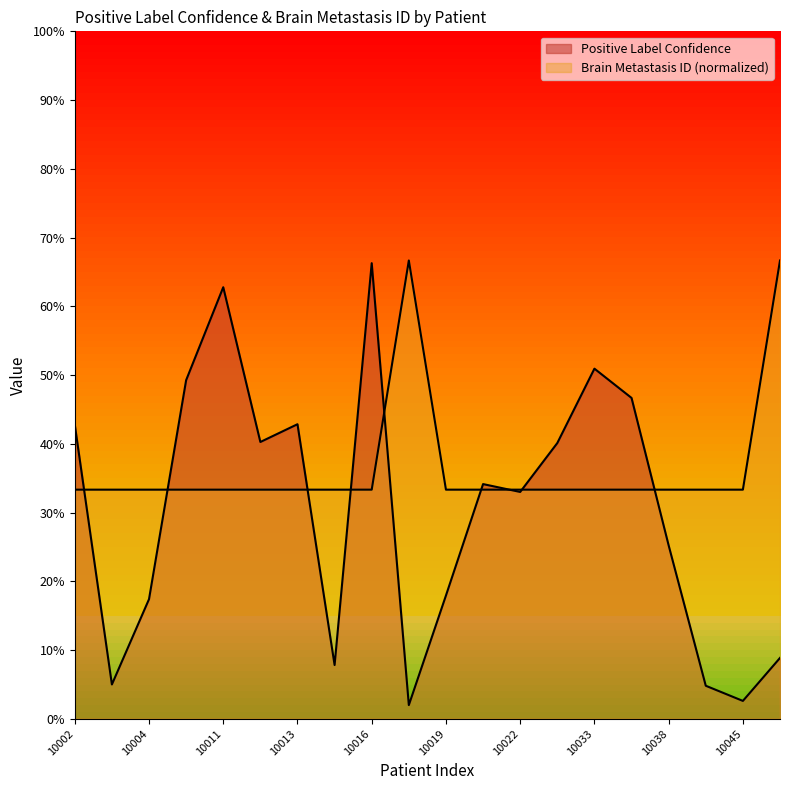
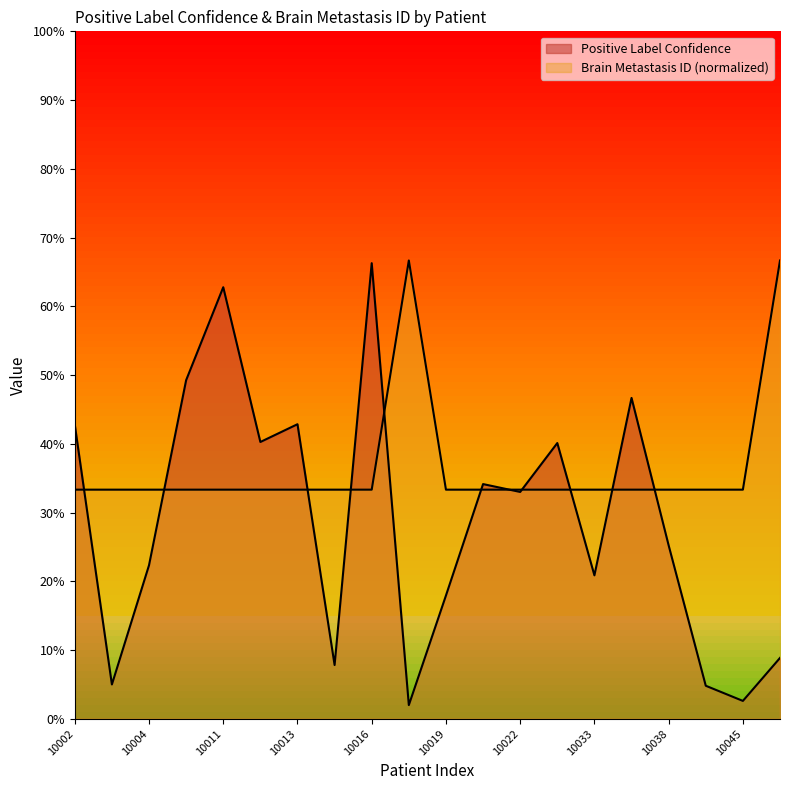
Positive Label Confidence, 10004: 17% -> 22%
Positive Label Confidence, 10033: 51% -> 21%
